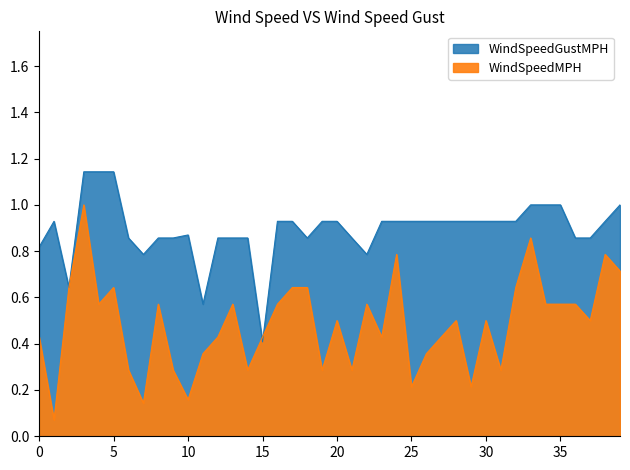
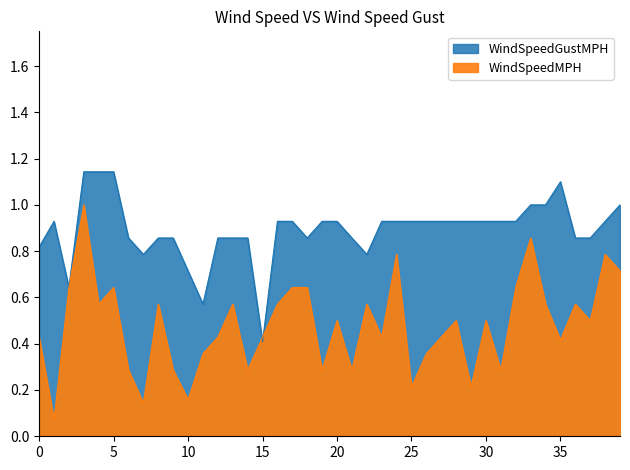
WindSpeedGustMPH, 10: 0.87 -> 0.71
WindSpeedGustMPH, 35: 1.0 -> 1.1
WindSpeedMPH, 35: 0.57 -> 0.42
